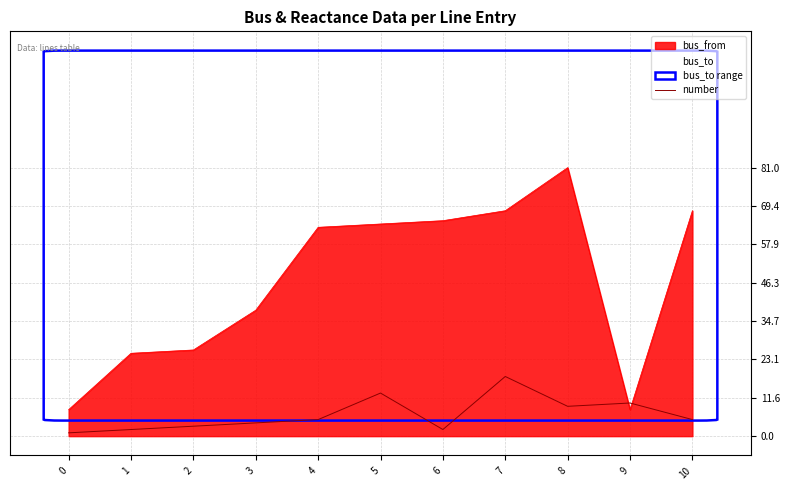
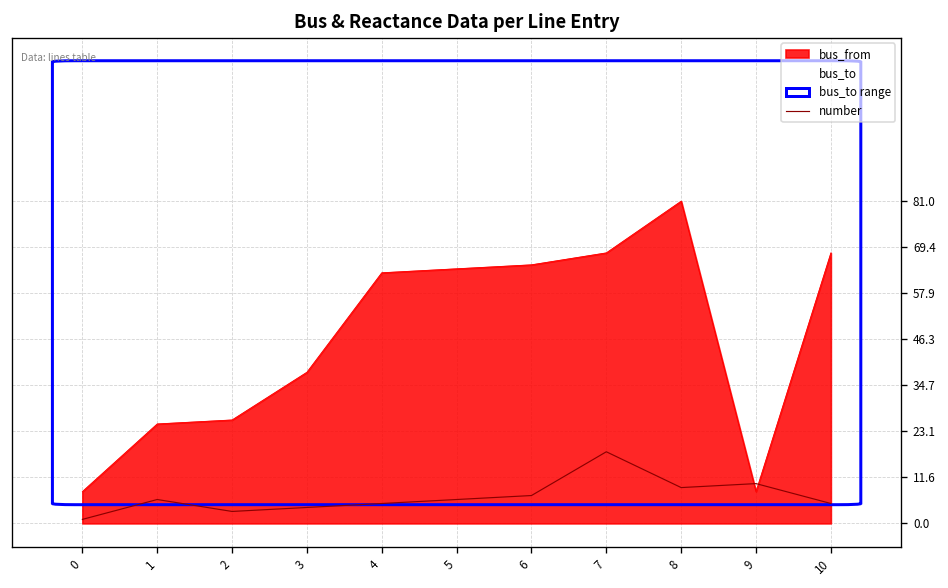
number, 1: 2 -> 6
number, 5: 13 -> 6
number, 6: 2 -> 7
